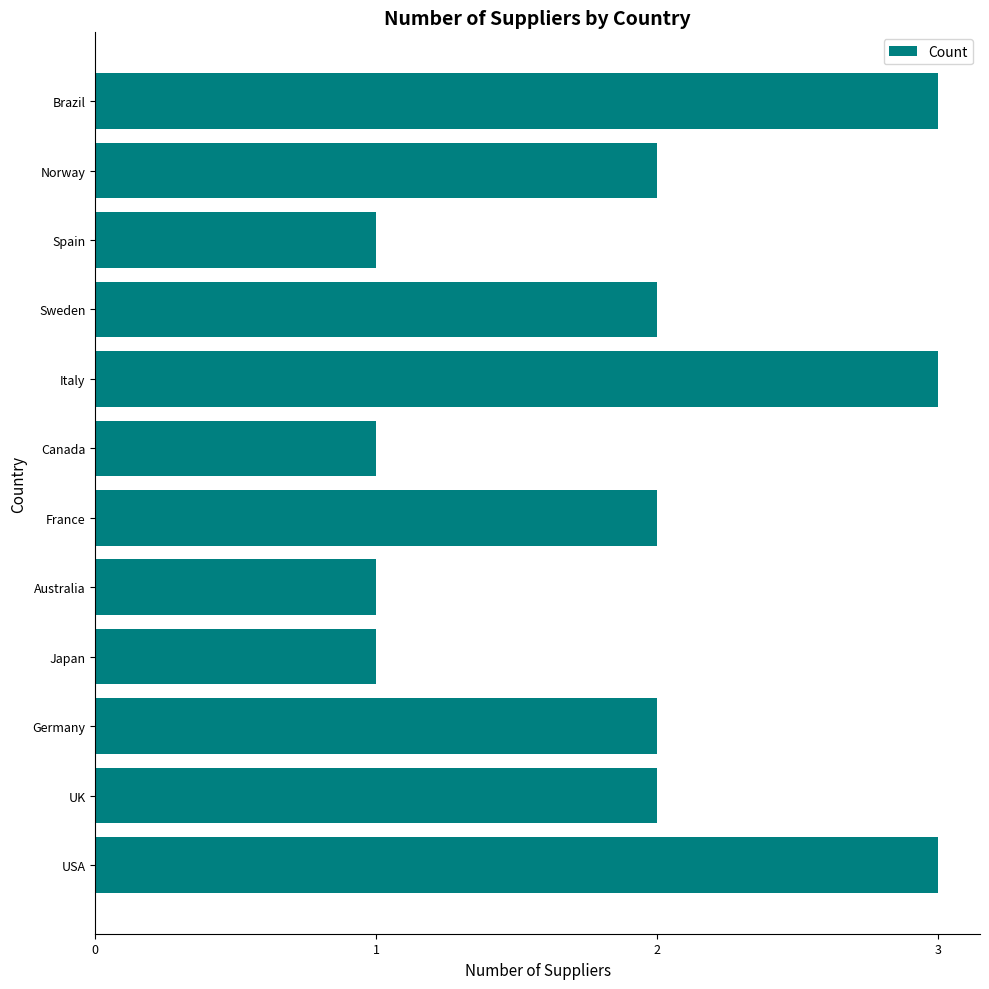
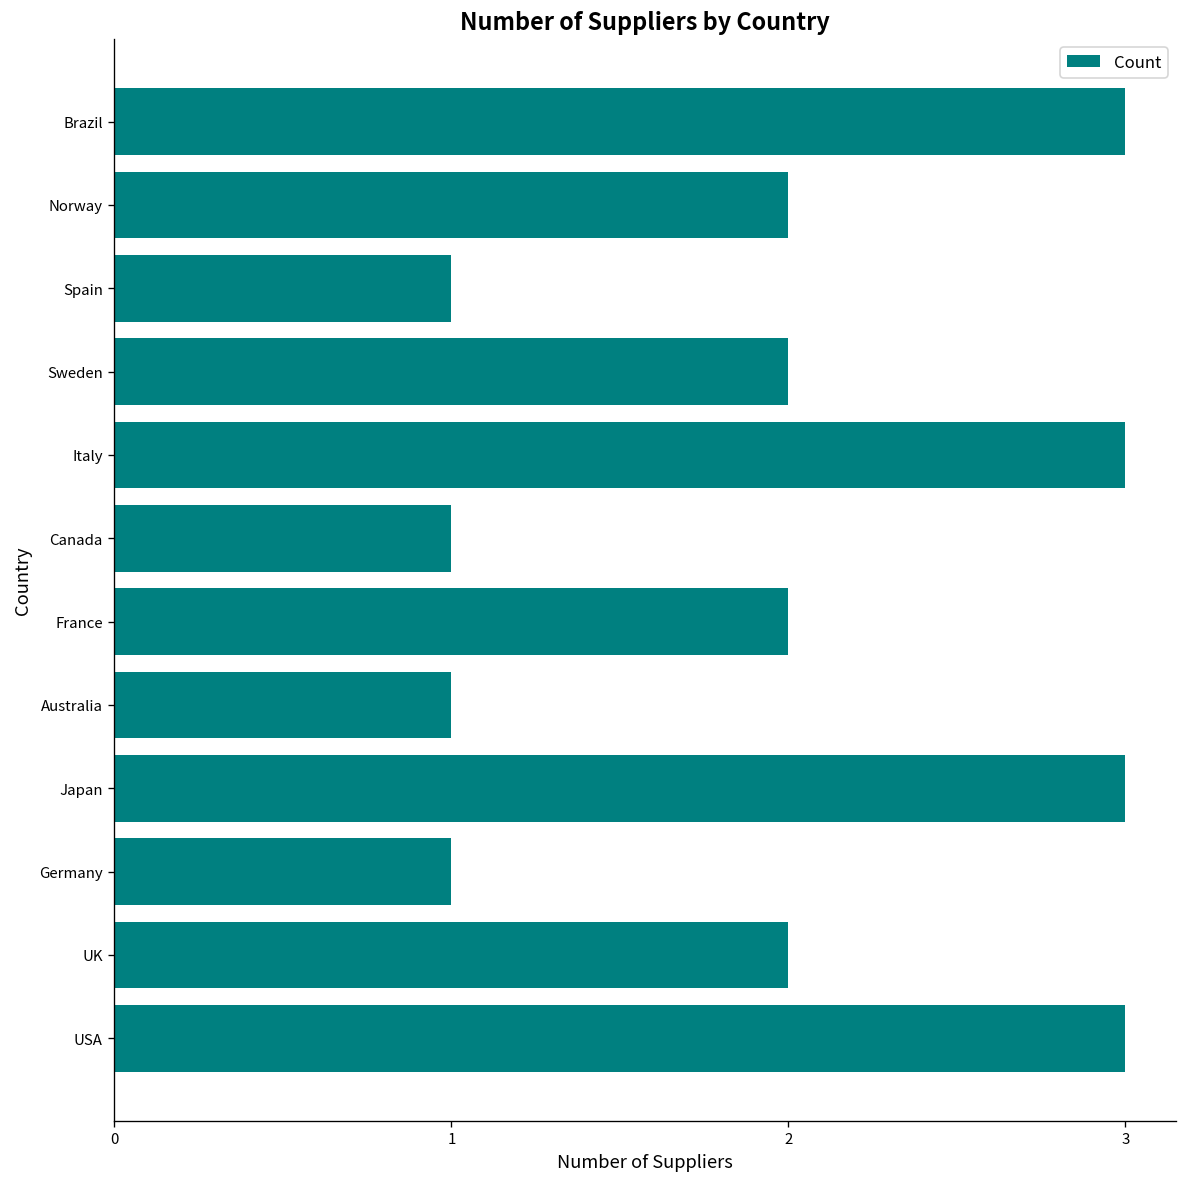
Japan: 1 -> 3
Germany: 2 -> 1
